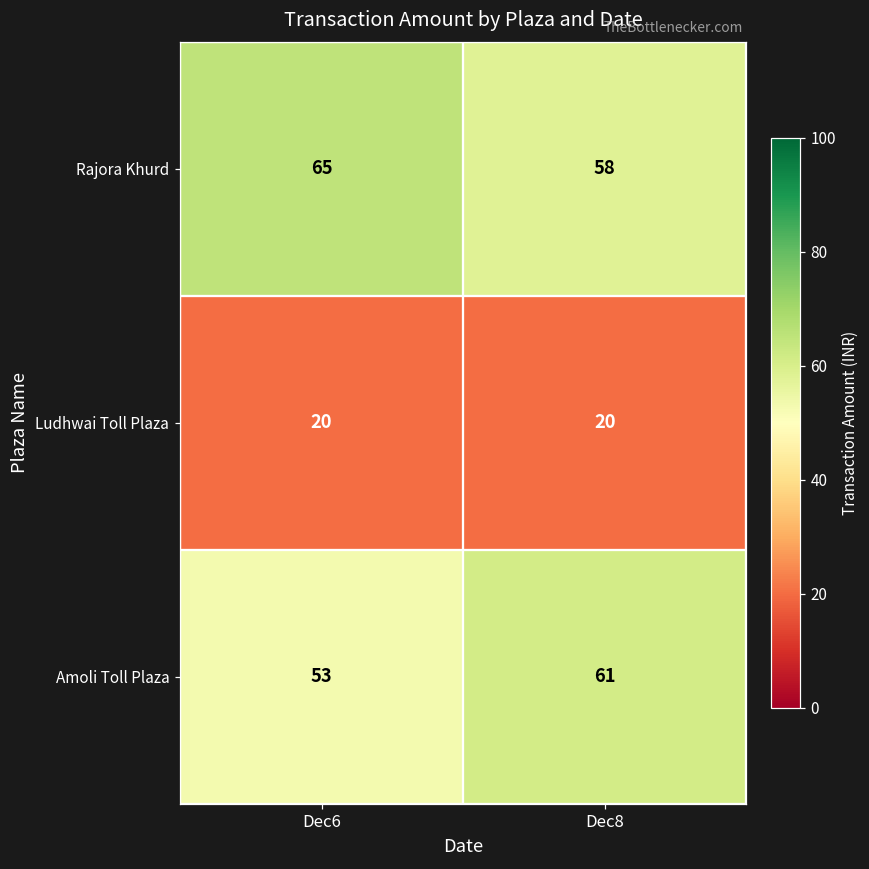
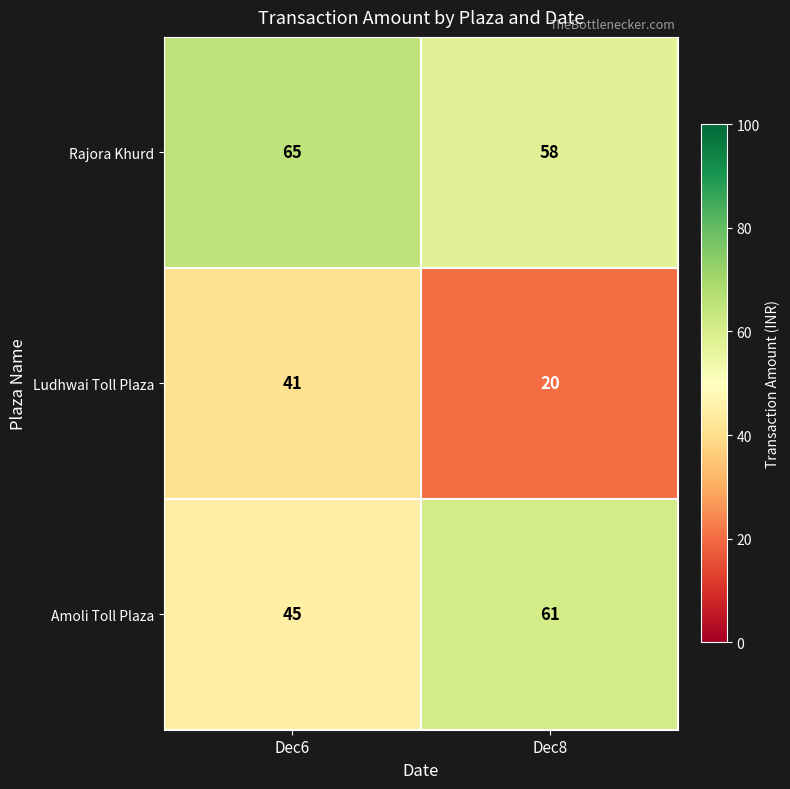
Ludhwai Toll Plaza, Dec6: 20 -> 41
Amoli Toll Plaza, Dec6: 53 -> 45
